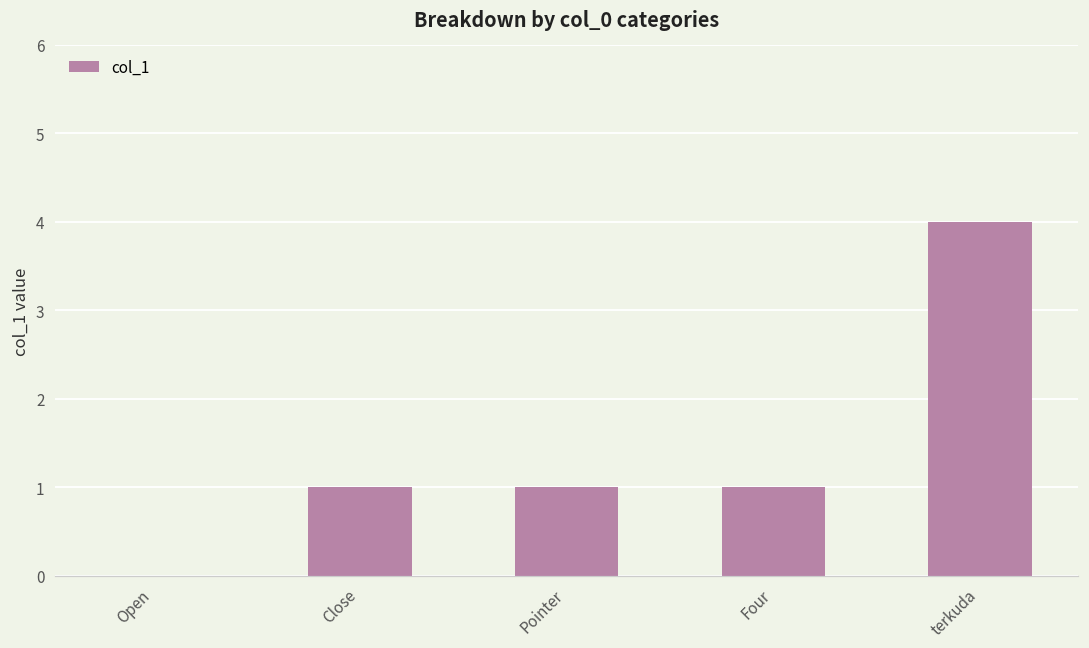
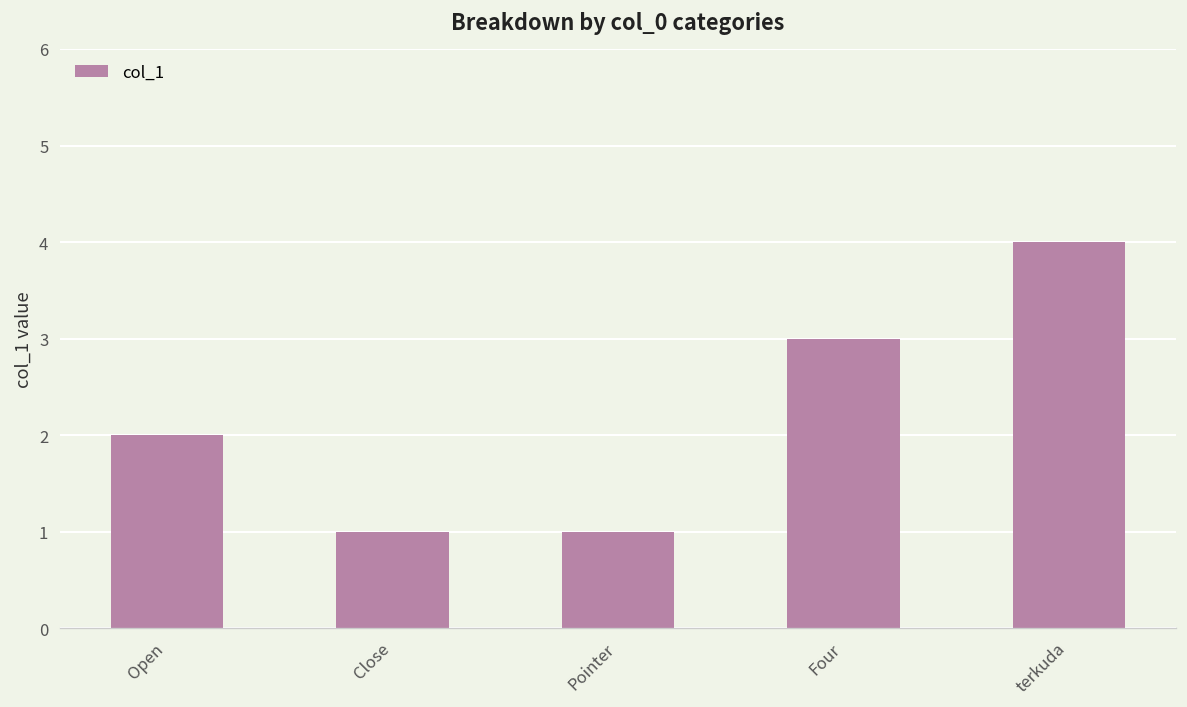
Open: 0 -> 2
Four: 1 -> 3
